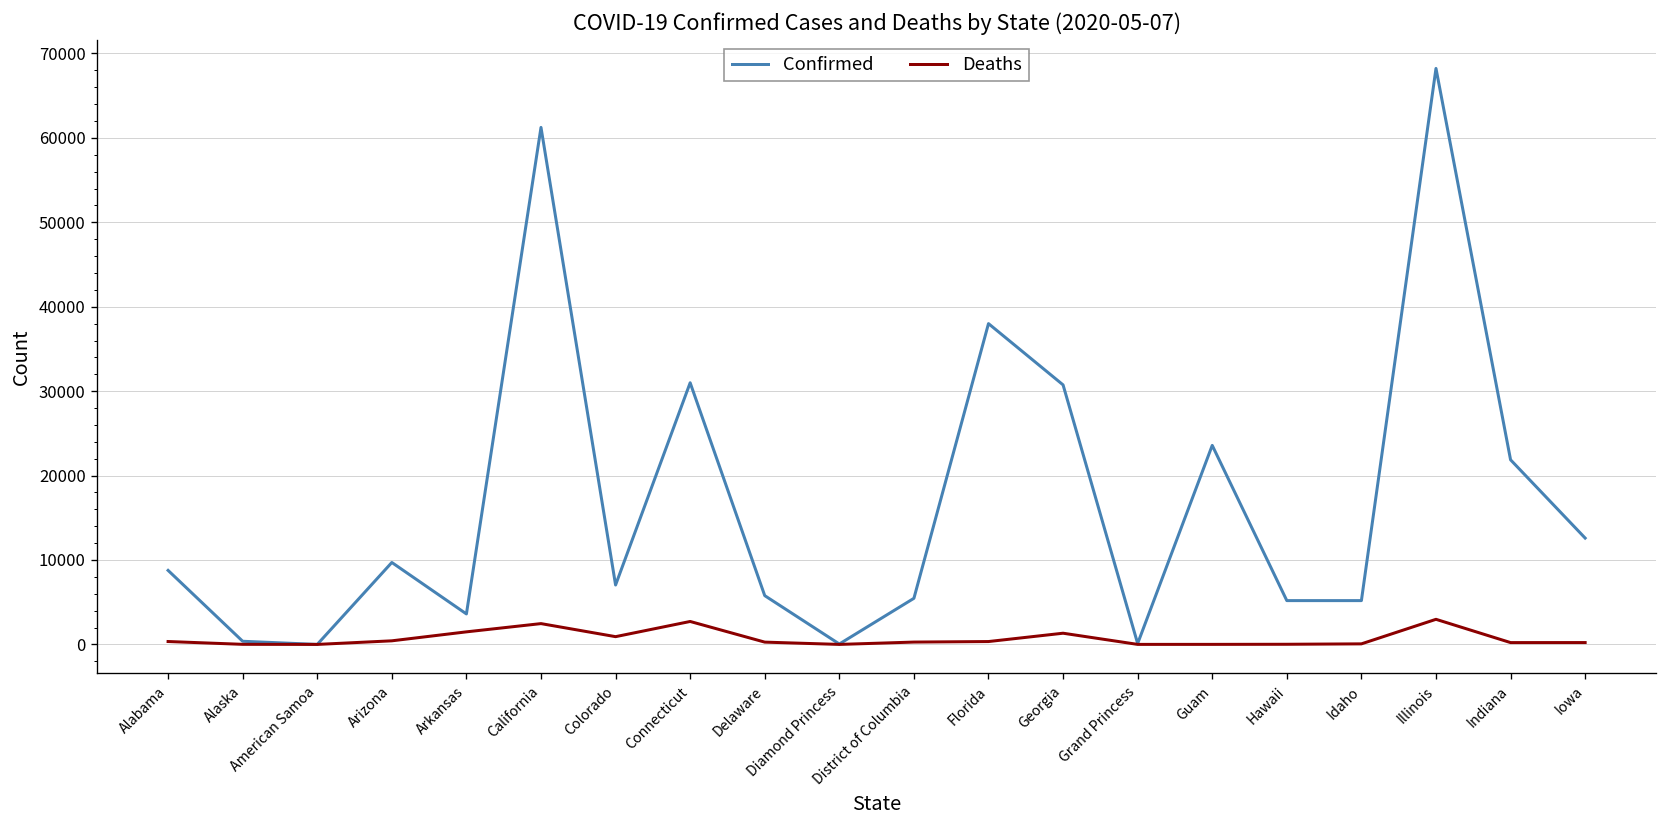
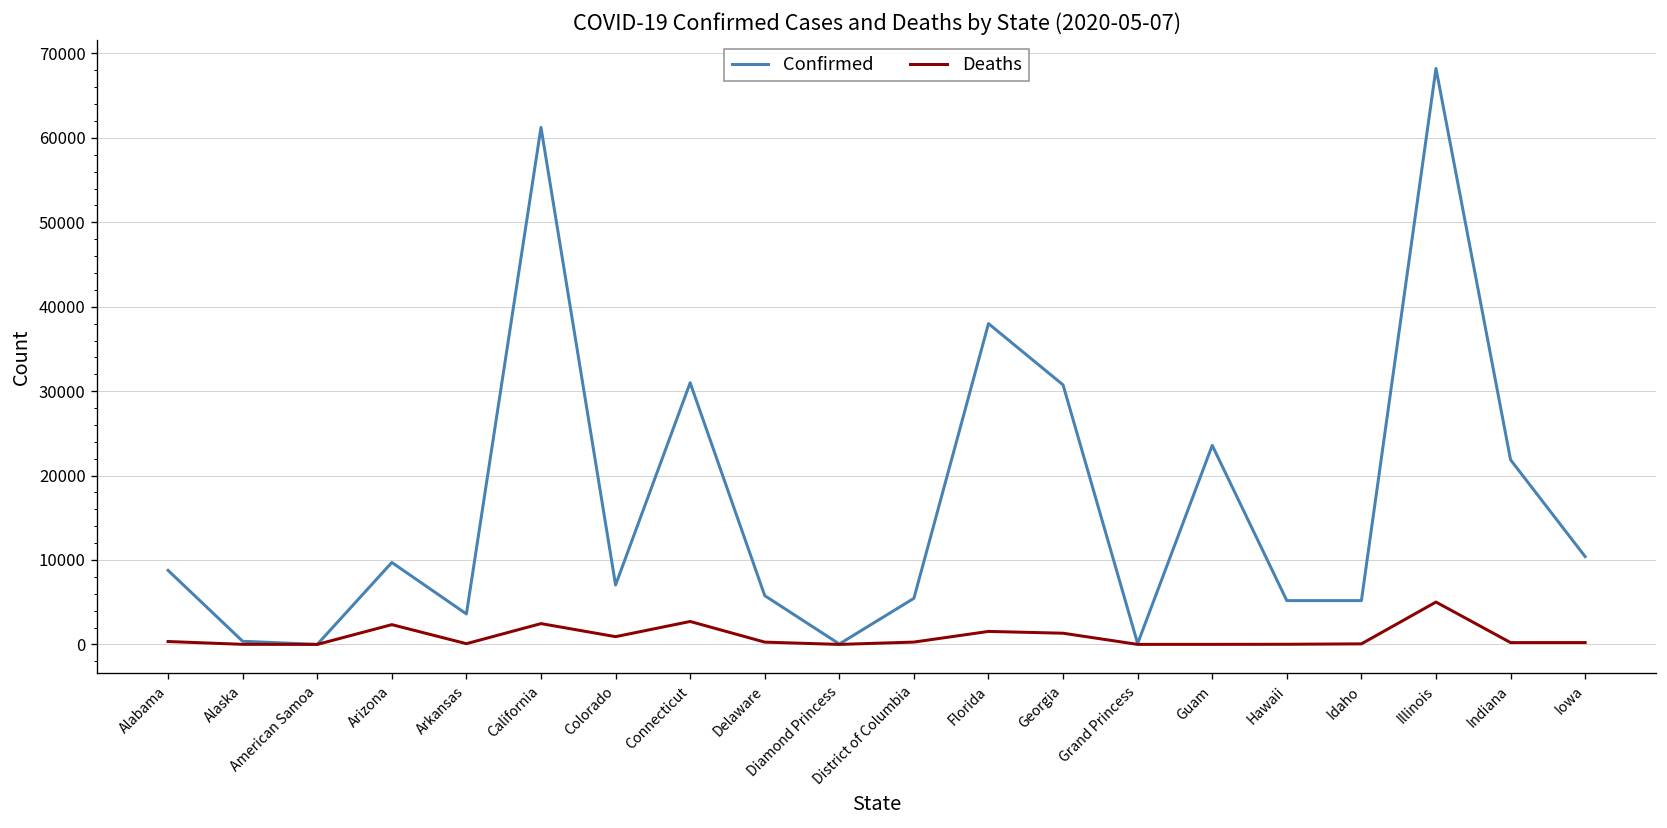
Deaths, Arizona: 0 -> 2000
Deaths, Arkansas: 1000 -> 0
Deaths, Florida: 0 -> 2000
Deaths, Illinois: 3000 -> 5000
Confirmed, Iowa: 13000 -> 10000
